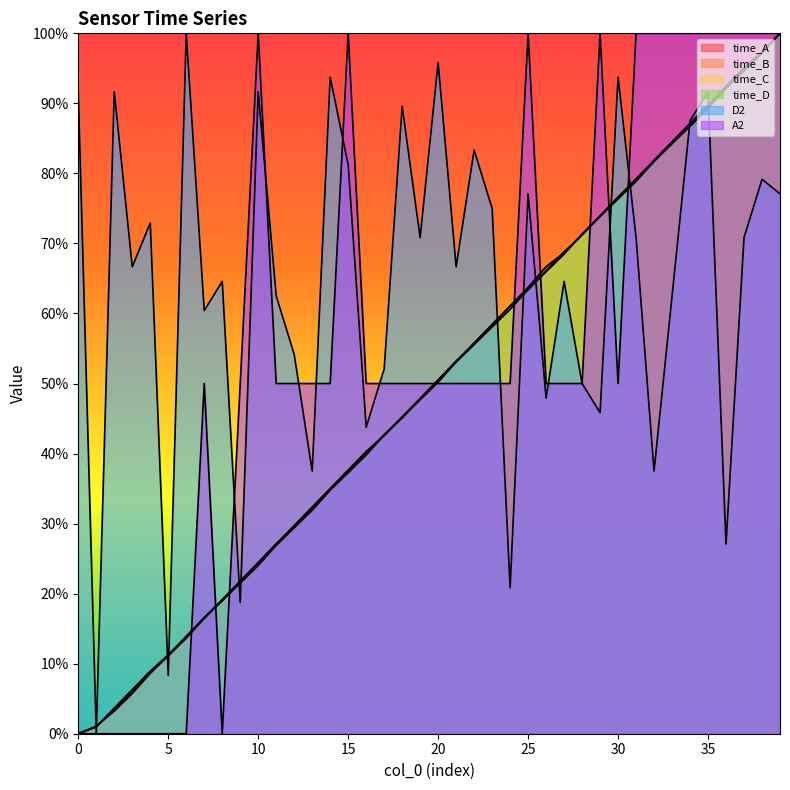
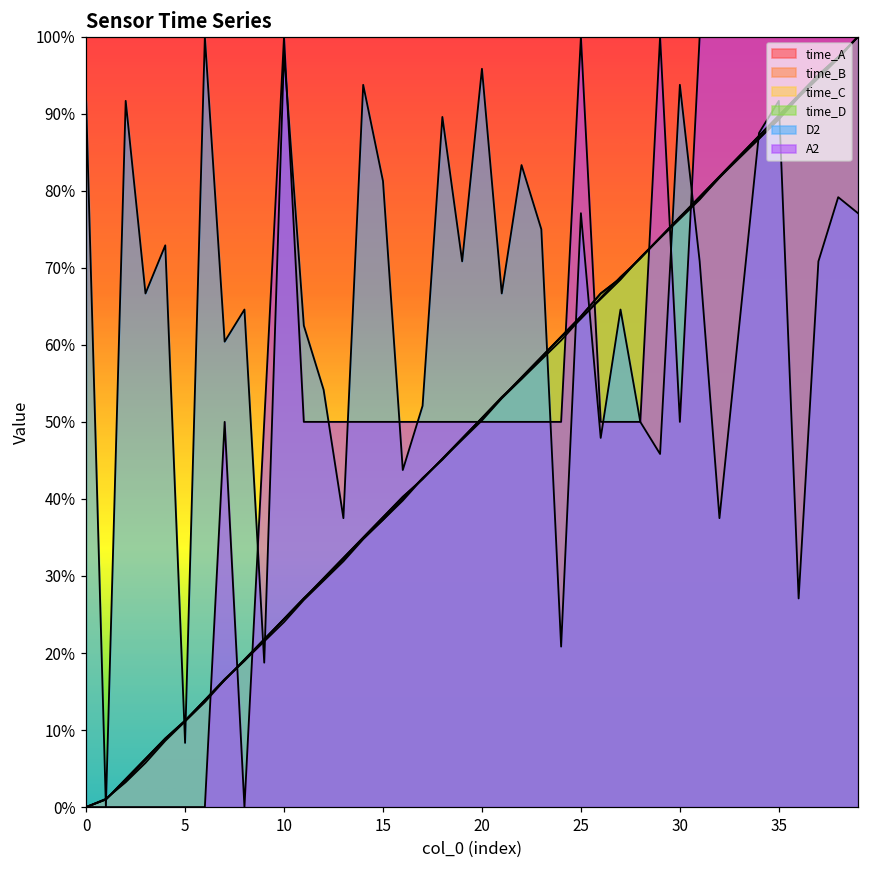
D2, 10: 92% -> 98%
A2, 15: 100% -> 50%
